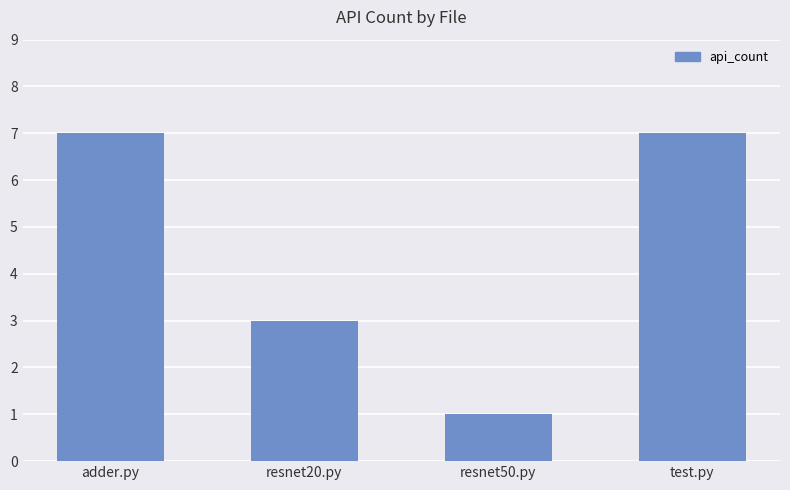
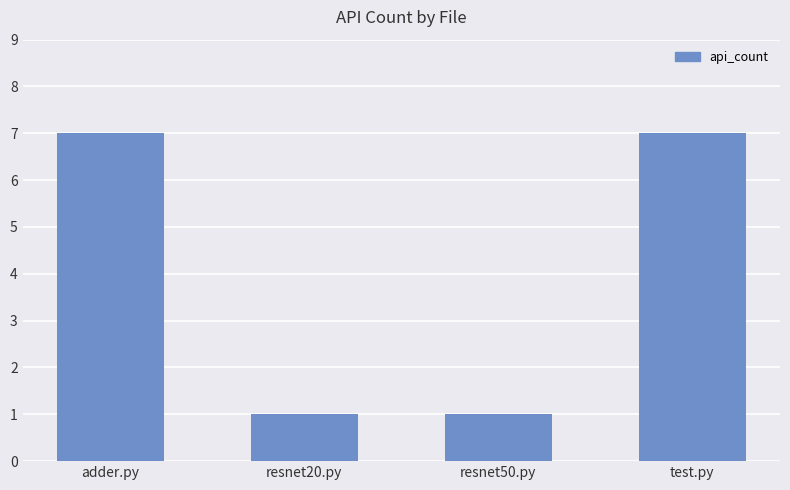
resnet20.py: 3 -> 1
